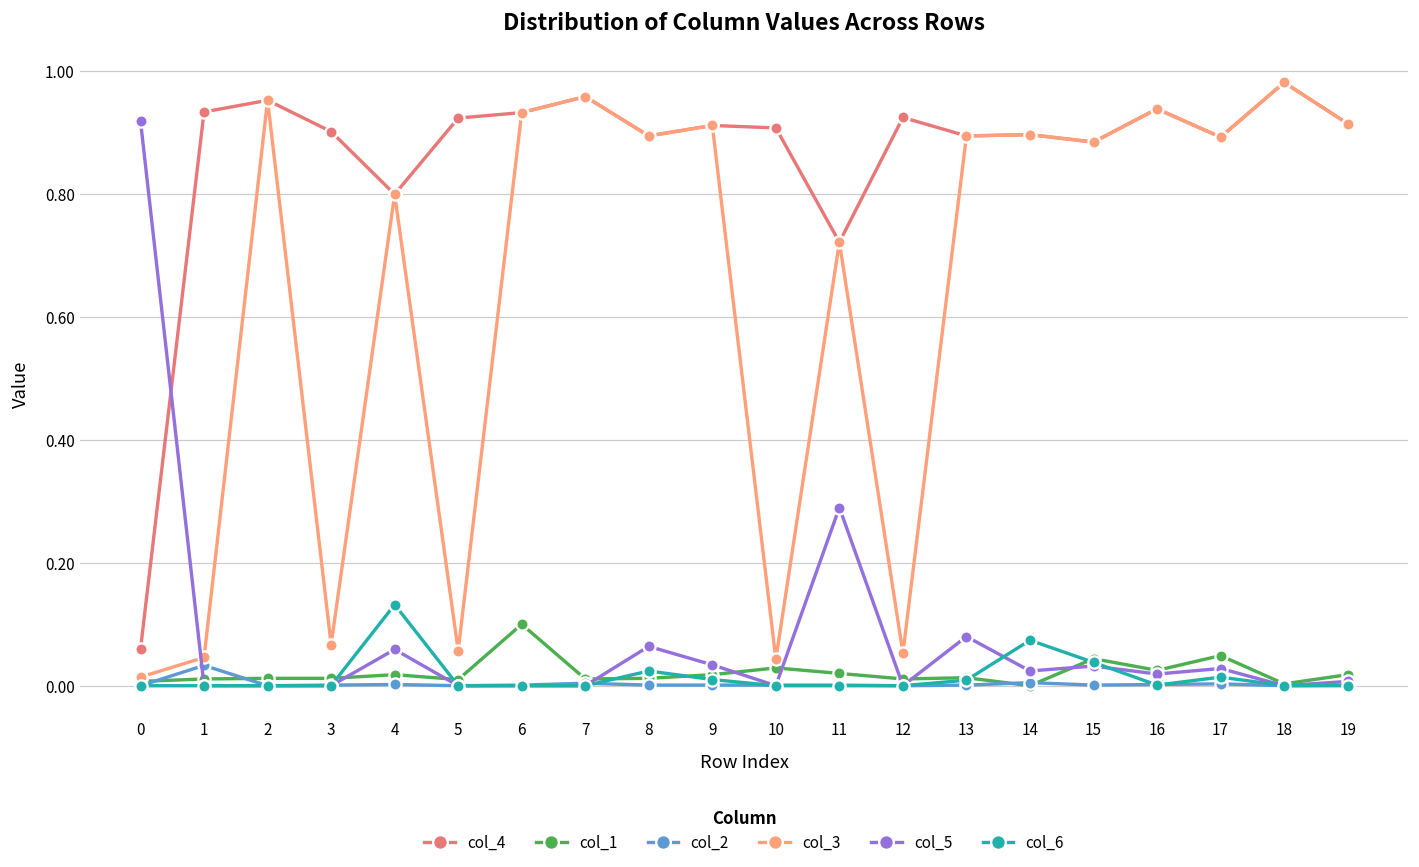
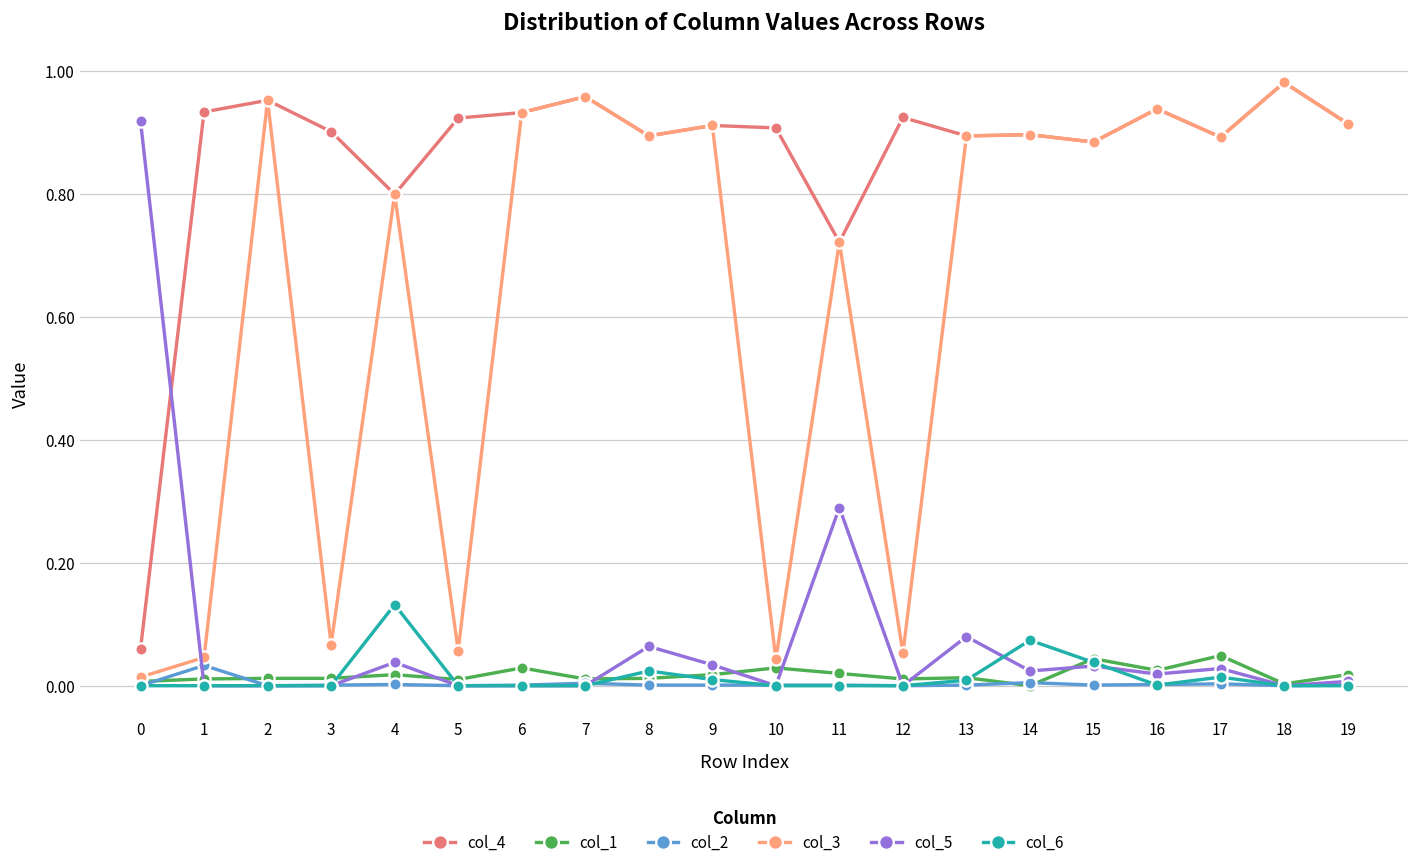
col_5, 4: 0.06 -> 0.04
col_1, 6: 0.10 -> 0.03
